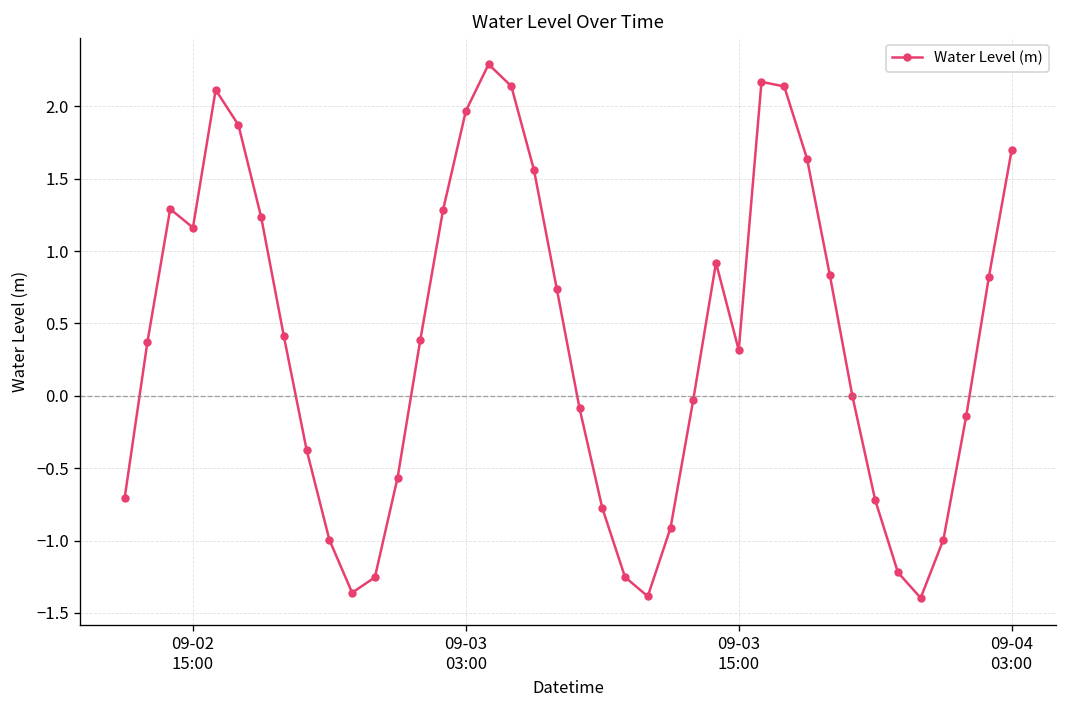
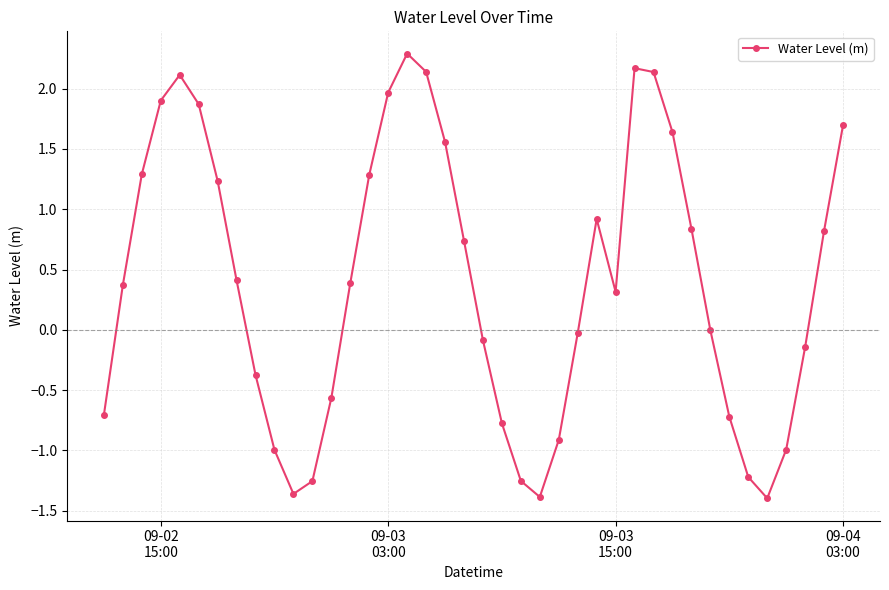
09-02 15:00: 1.16 -> 1.90
